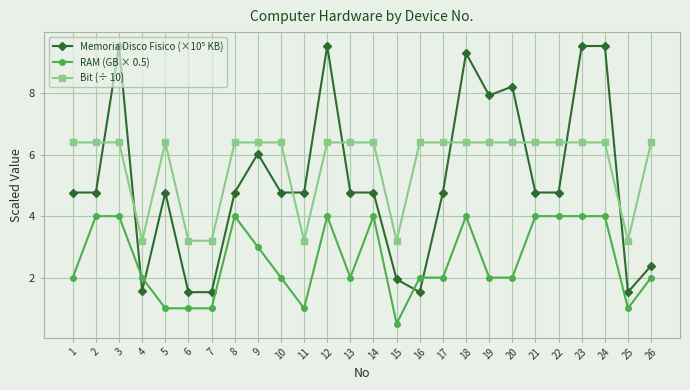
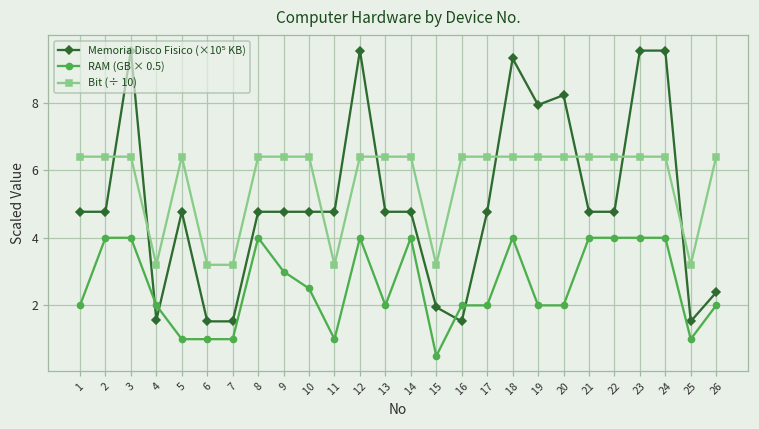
Memoria Disco Fisico (×10⁵ KB), 9: 6.0 -> 4.8
RAM (GB × 0.5), 10: 2.0 -> 2.5
